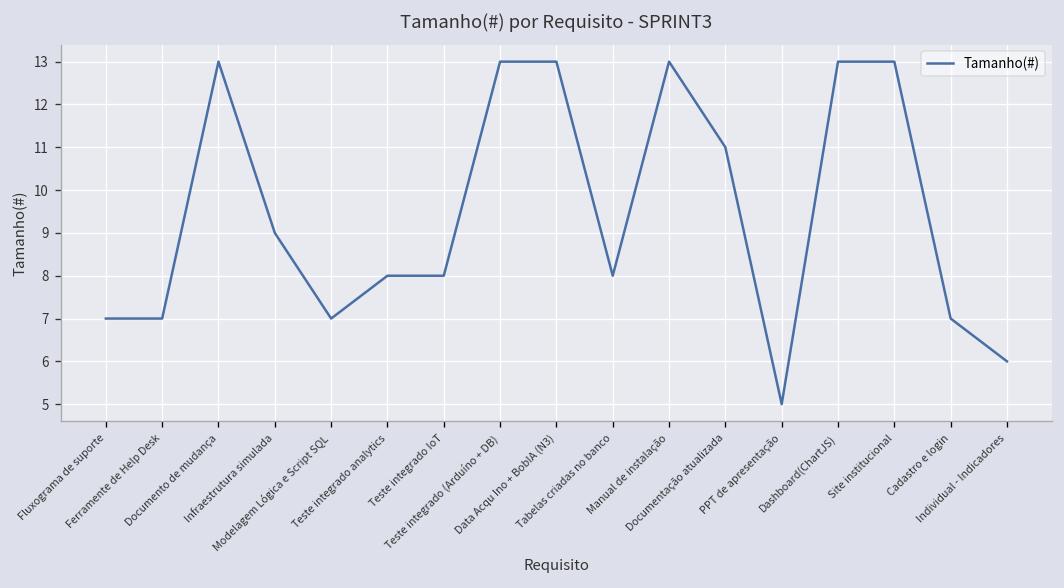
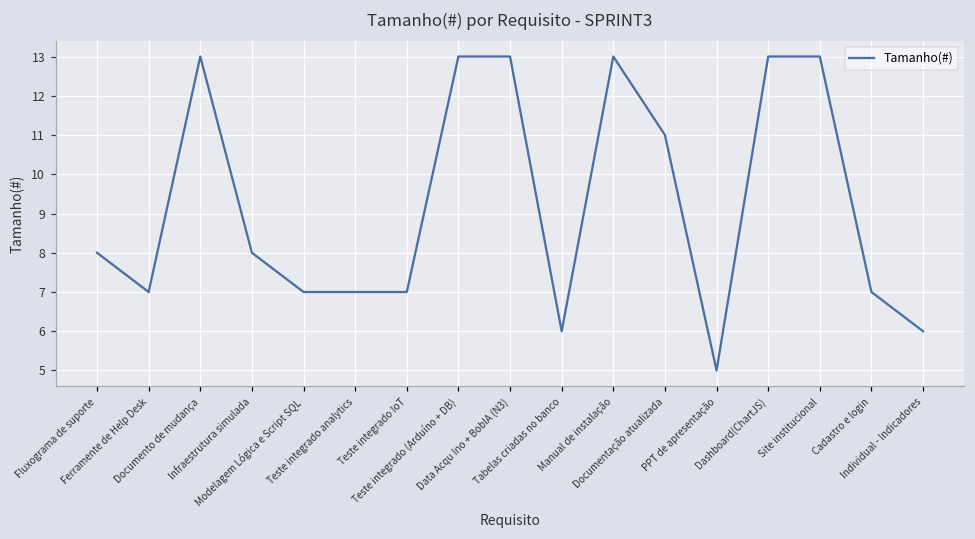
Fluxograma de suporte: 7 -> 8
Infraestrutura simulada: 9 -> 8
Teste integrado analytics: 8 -> 7
Teste integrado IoT: 8 -> 7
Tabelas criadas no banco: 8 -> 6
